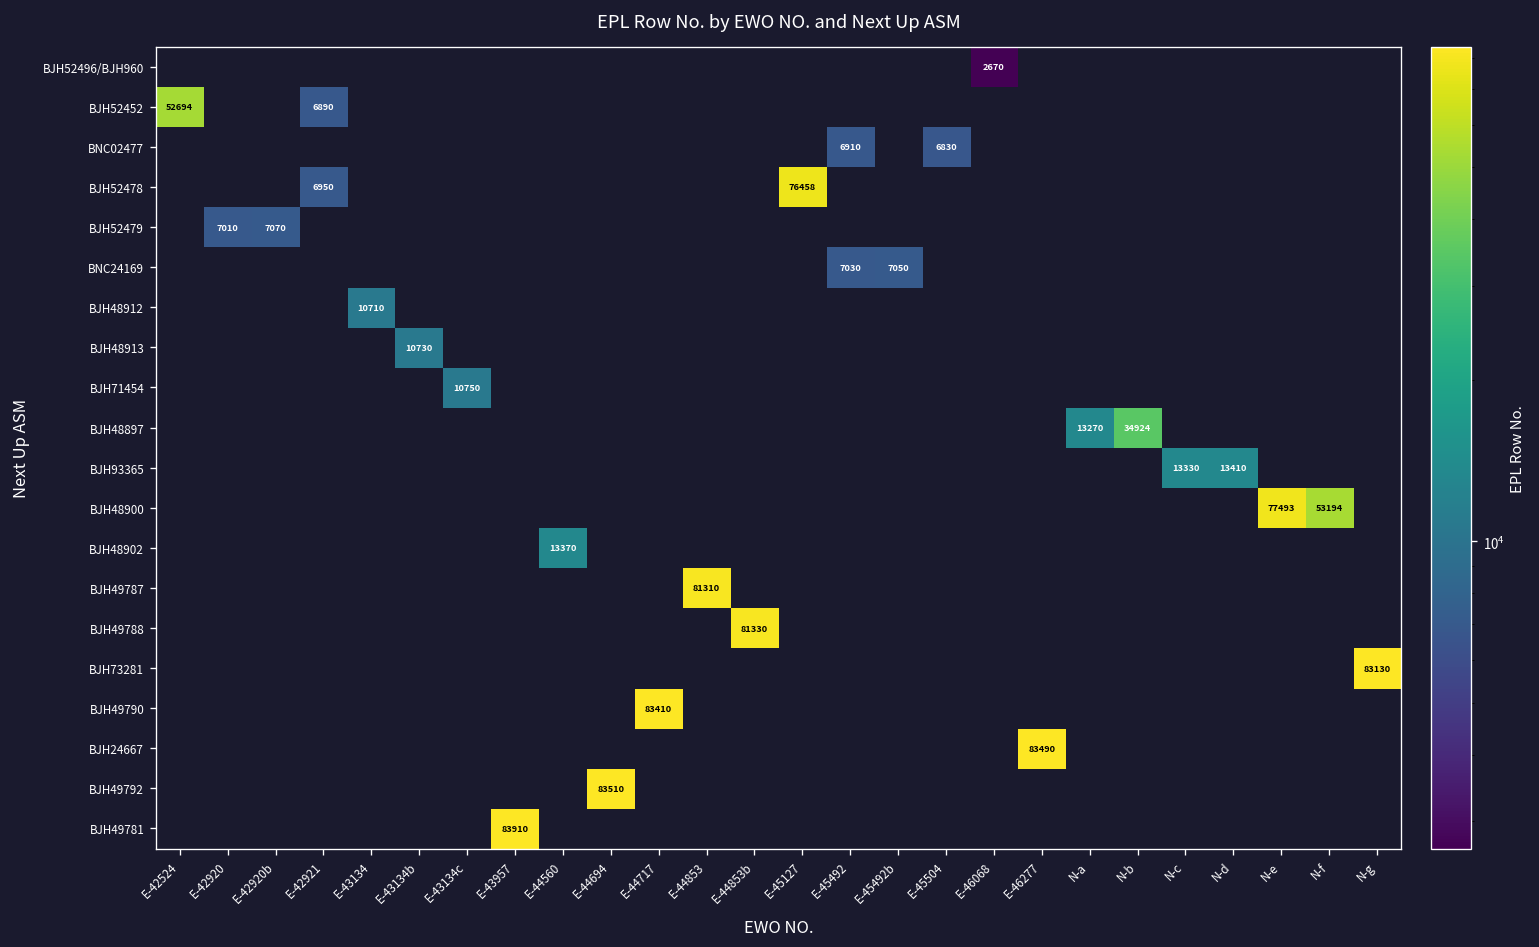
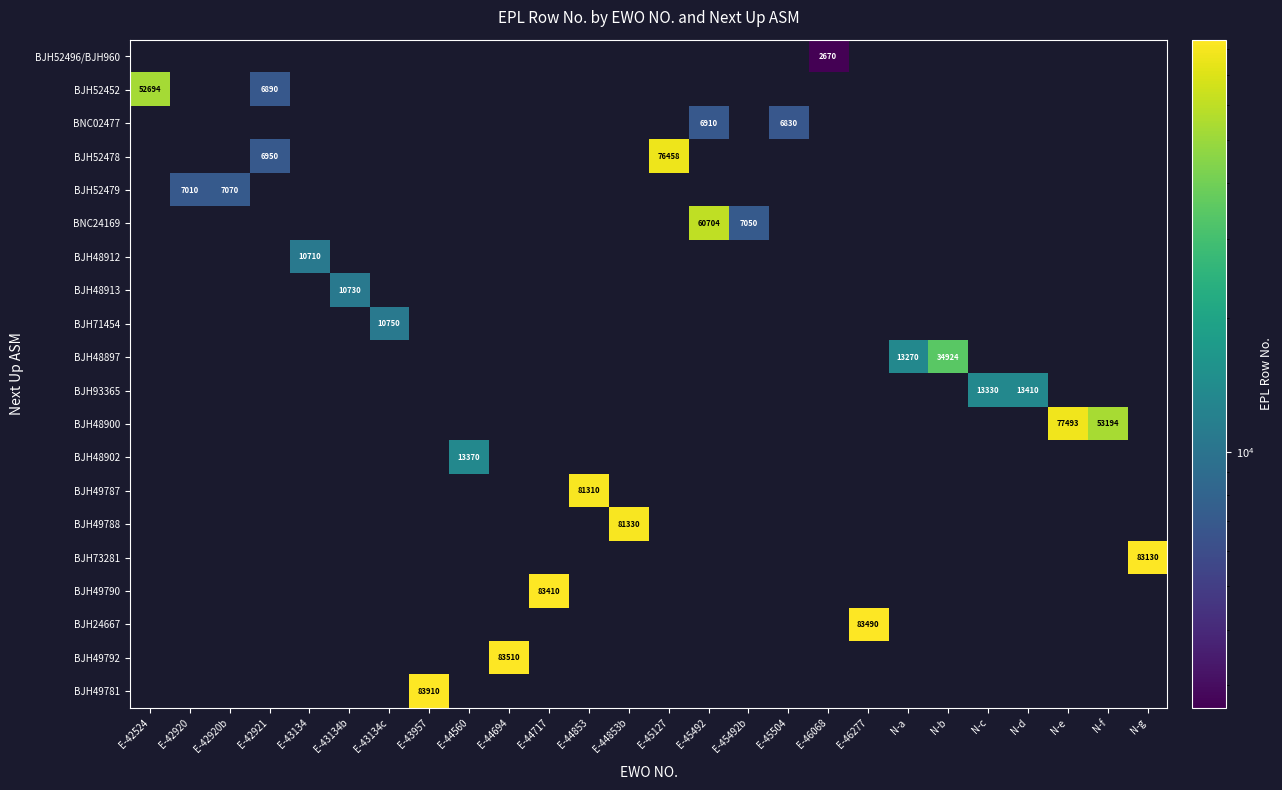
BNC24169, E-45492: 7030 -> 60704
